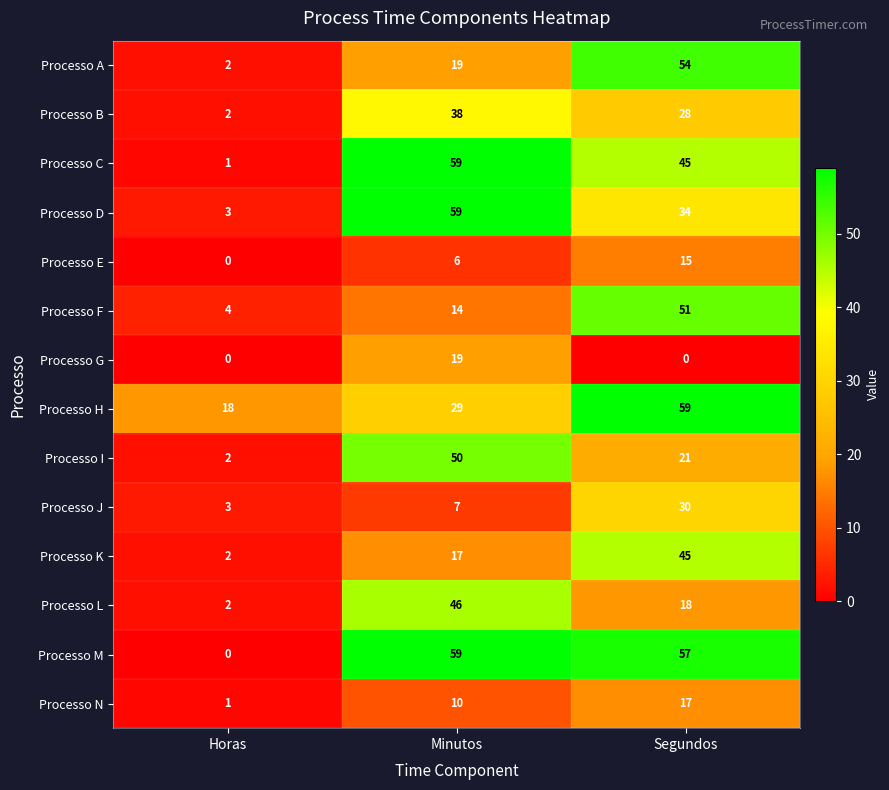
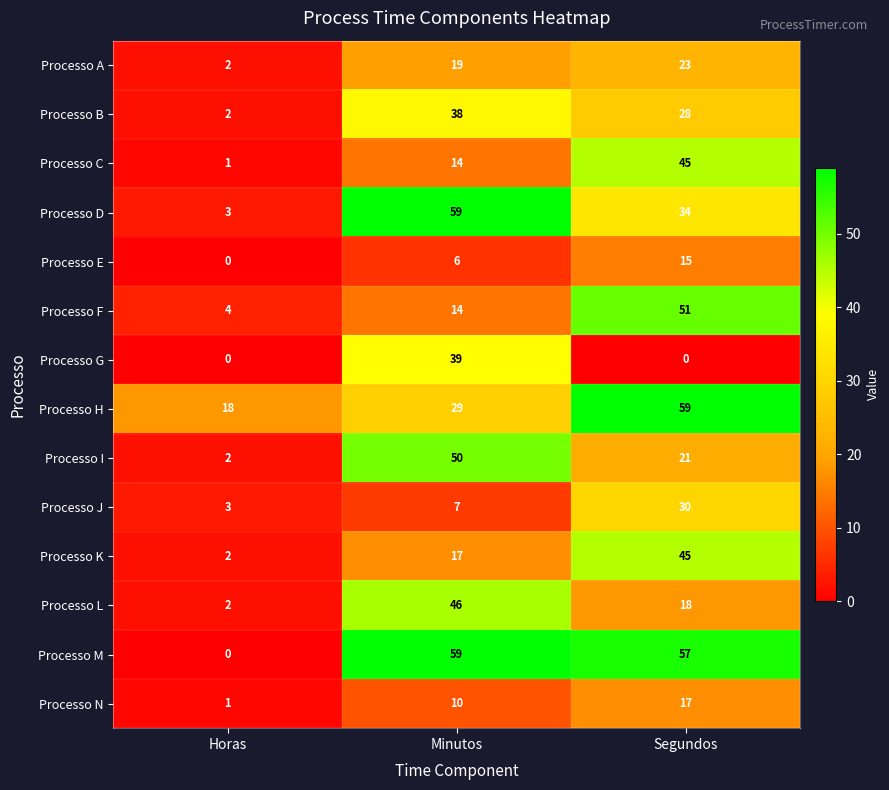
Processo A, Segundos: 54 -> 23
Processo C, Minutos: 59 -> 14
Processo G, Minutos: 19 -> 39
